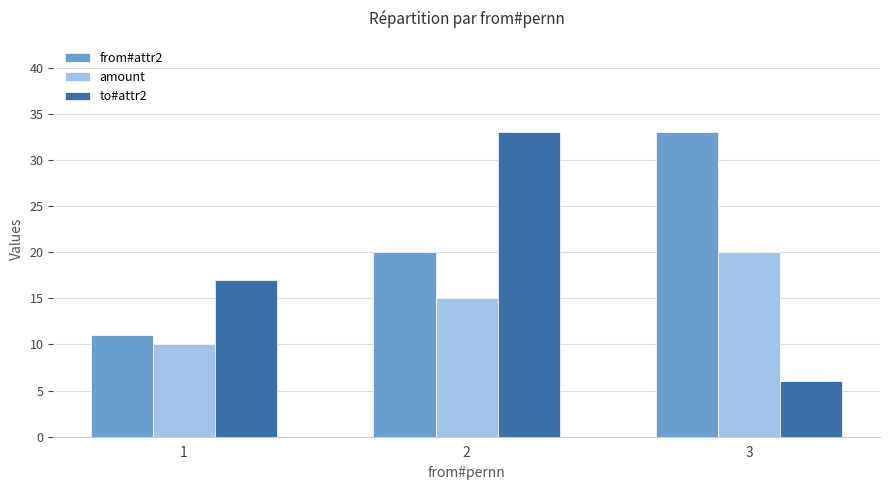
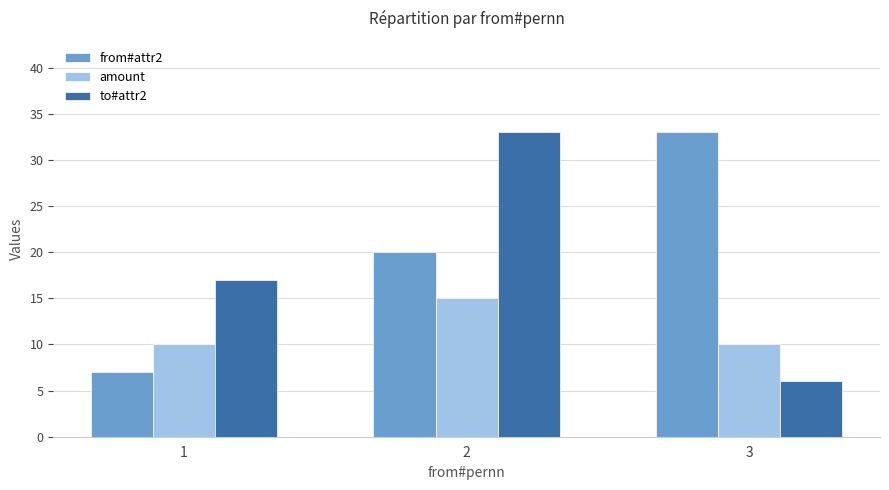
from#attr2, 1: 11 -> 7
amount, 3: 20 -> 10
